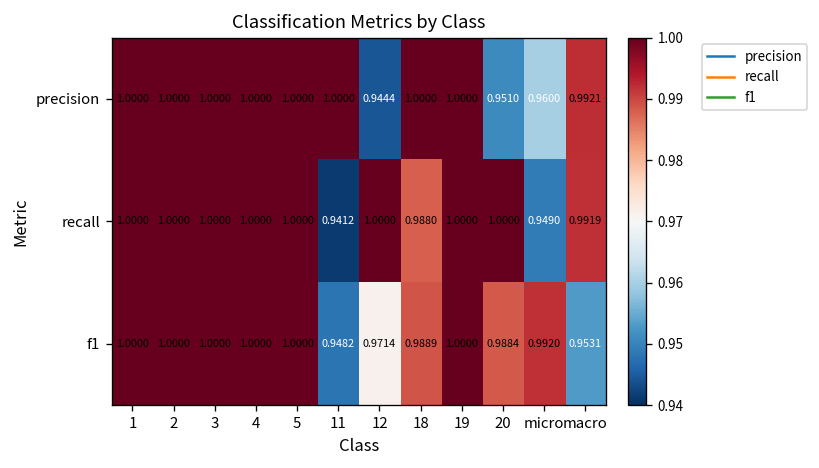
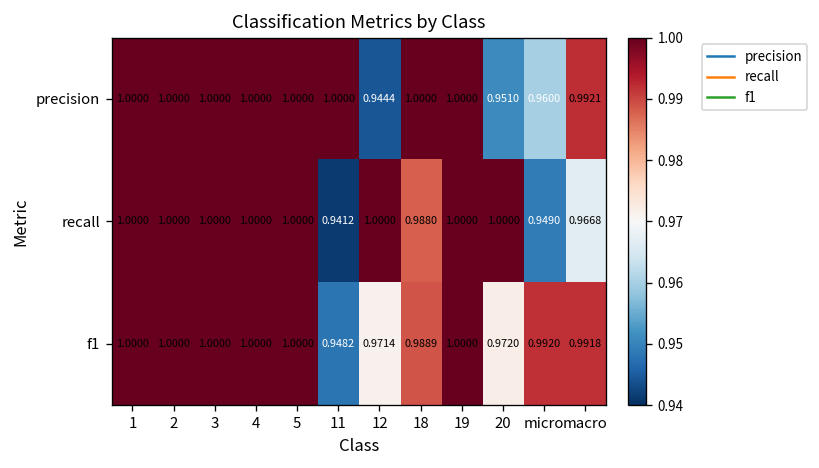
recall, macro: 0.9919 -> 0.9668
f1, 20: 0.9884 -> 0.9720
f1, macro: 0.9531 -> 0.9918
